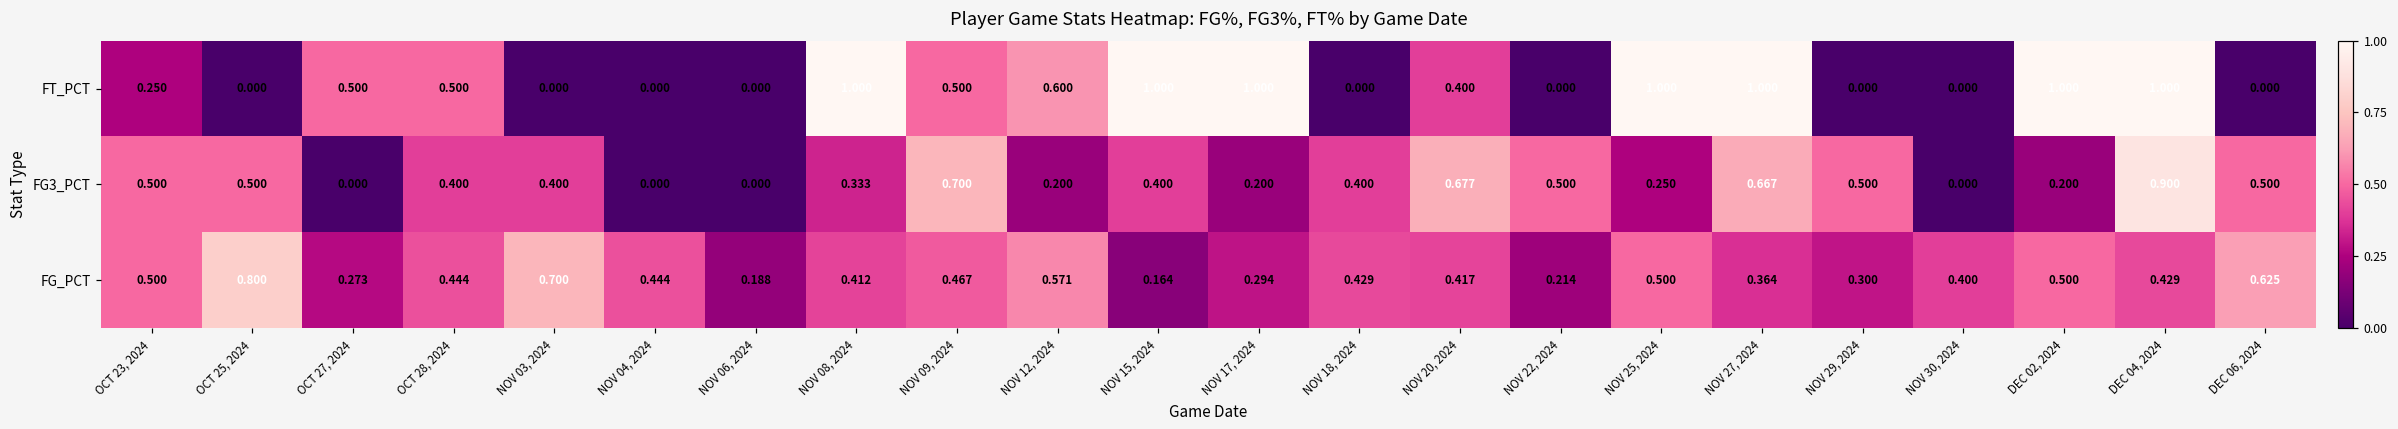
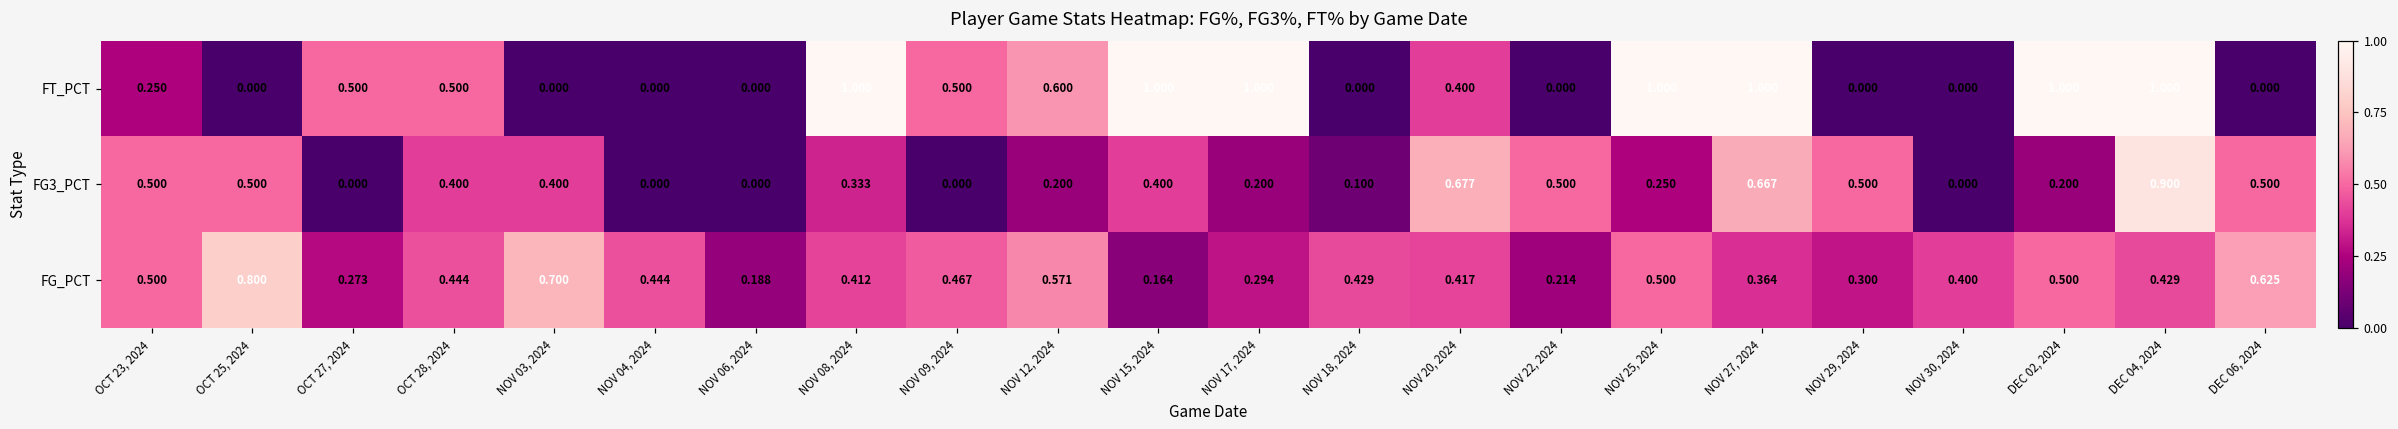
FG3_PCT, NOV 09, 2024: 0.700 -> 0.000
FG3_PCT, NOV 18, 2024: 0.400 -> 0.100
